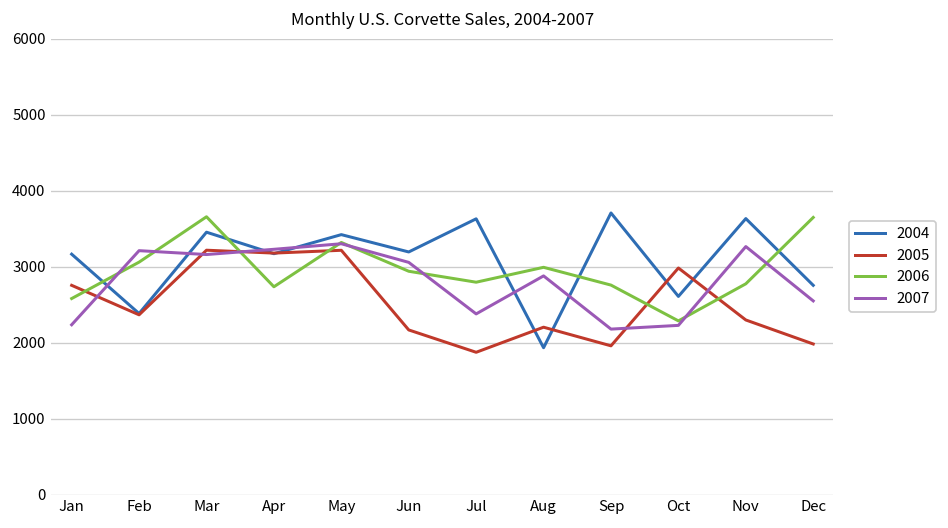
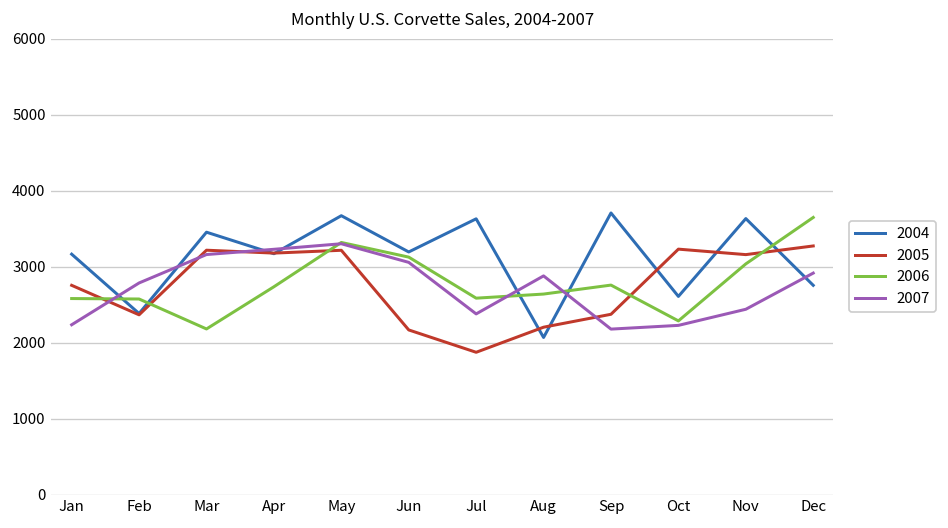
2006, Feb: 3100 -> 2600
2007, Feb: 3200 -> 2800
2006, Mar: 3700 -> 2200
2004, May: 3400 -> 3700
2006, Jun: 2900 -> 3100
2006, Jul: 2800 -> 2600
2004, Aug: 1900 -> 2100
2006, Aug: 3000 -> 2600
2005, Sep: 2000 -> 2400
2005, Oct: 3000 -> 3200
2005, Nov: 2300 -> 3200
2006, Nov: 2800 -> 3000
2007, Nov: 3300 -> 2400
2005, Dec: 2000 -> 3300
2007, Dec: 2500 -> 2900
